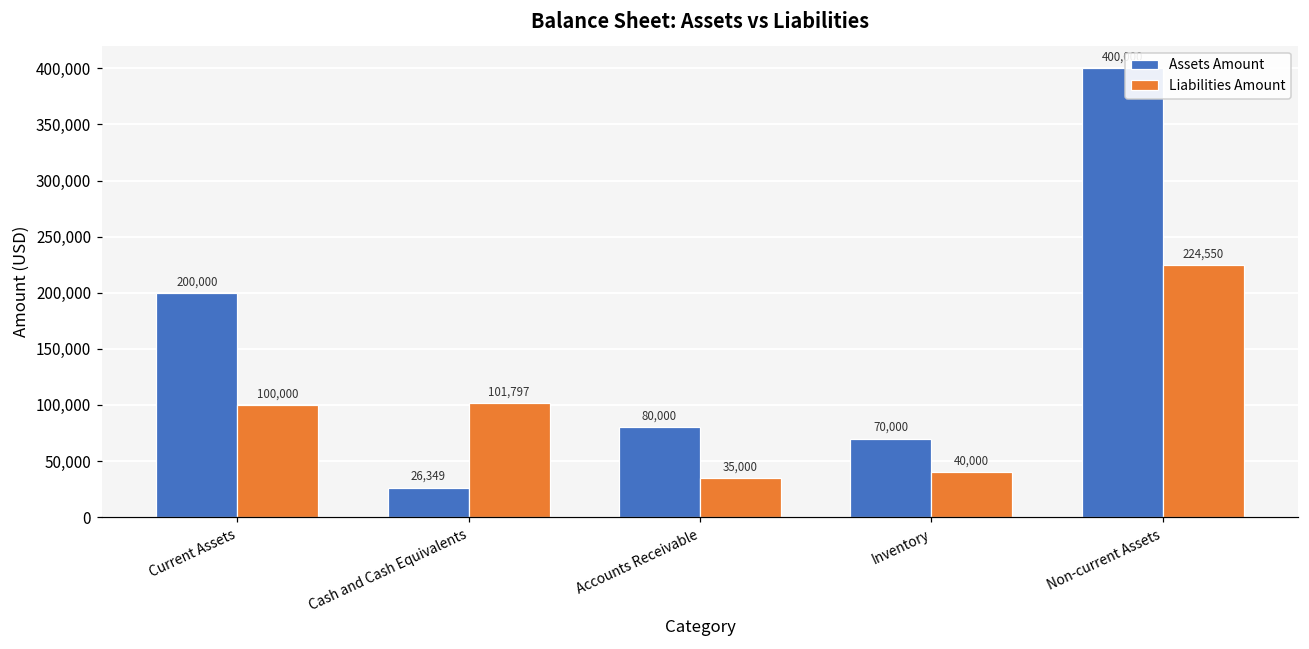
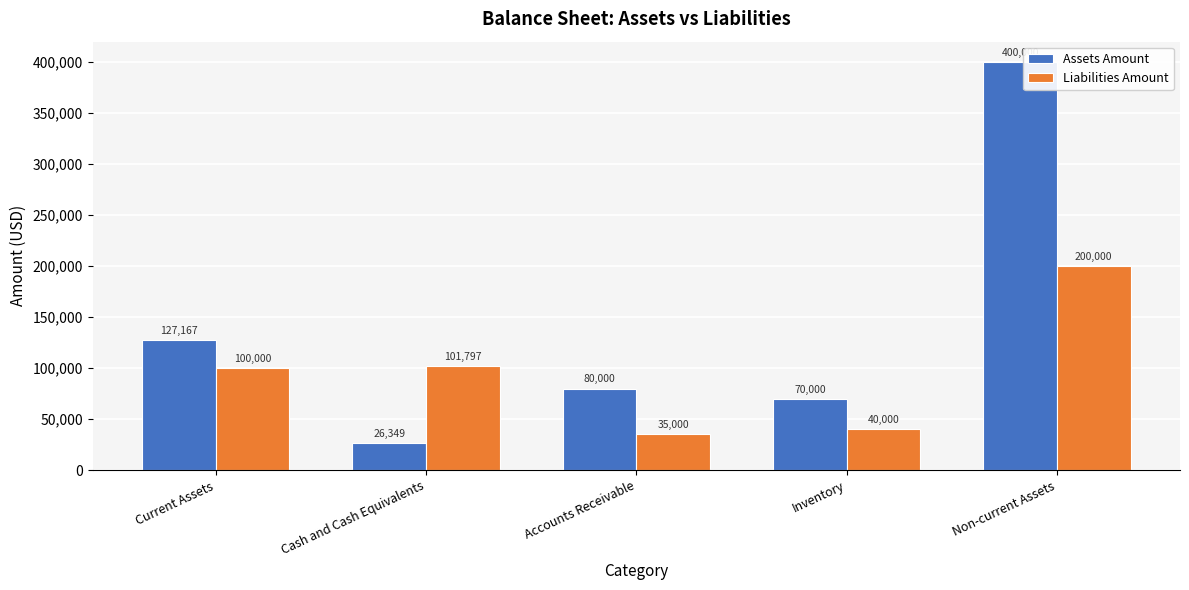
Assets Amount, Current Assets: 200,000 -> 127,167
Liabilities Amount, Non-current Assets: 224,550 -> 200,000
